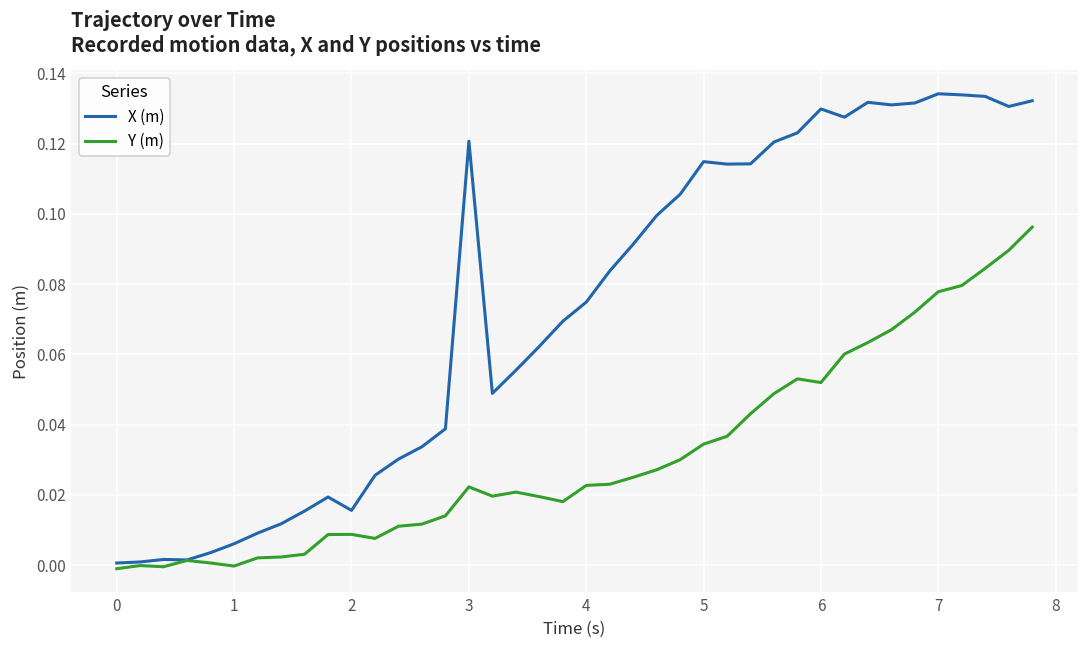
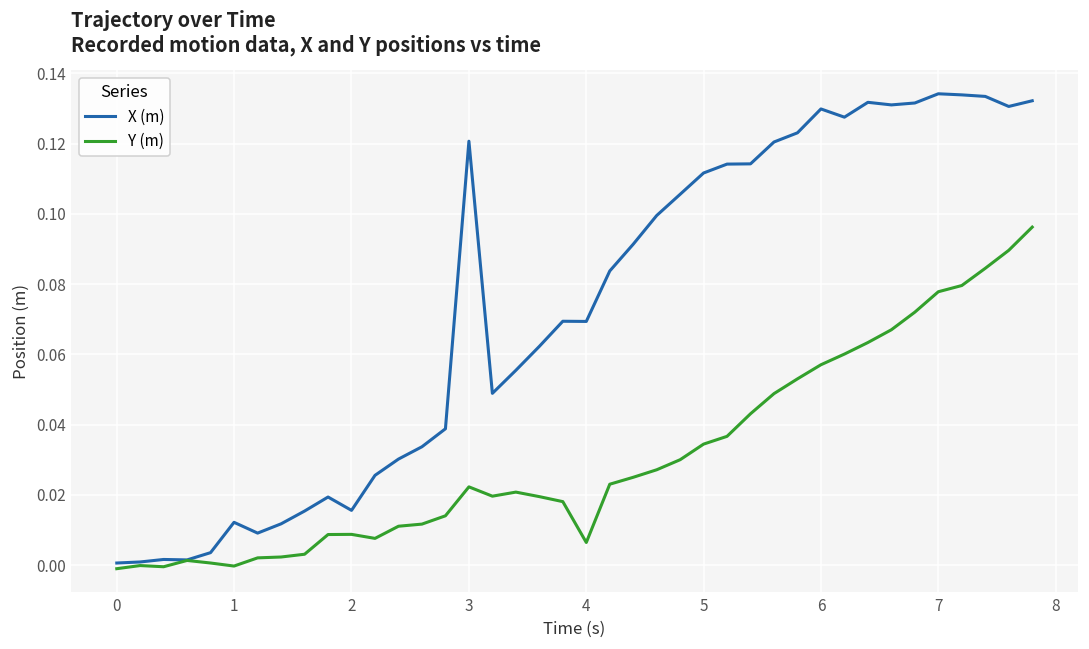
X (m), 1: 0.006 -> 0.012
X (m), 4: 0.075 -> 0.069
Y (m), 4: 0.023 -> 0.006
X (m), 5: 0.115 -> 0.112
Y (m), 6: 0.052 -> 0.057
